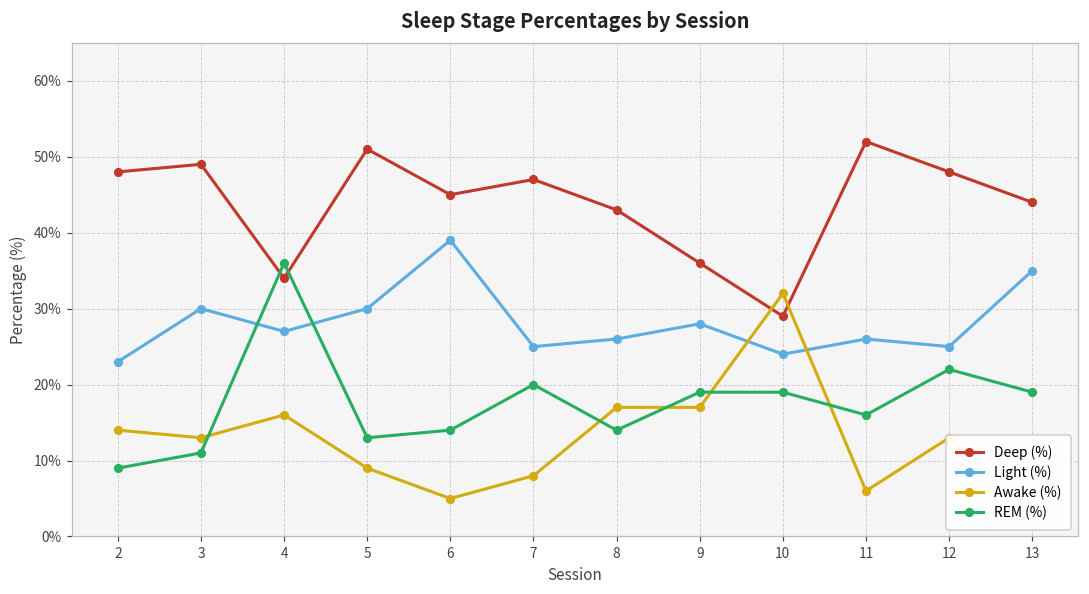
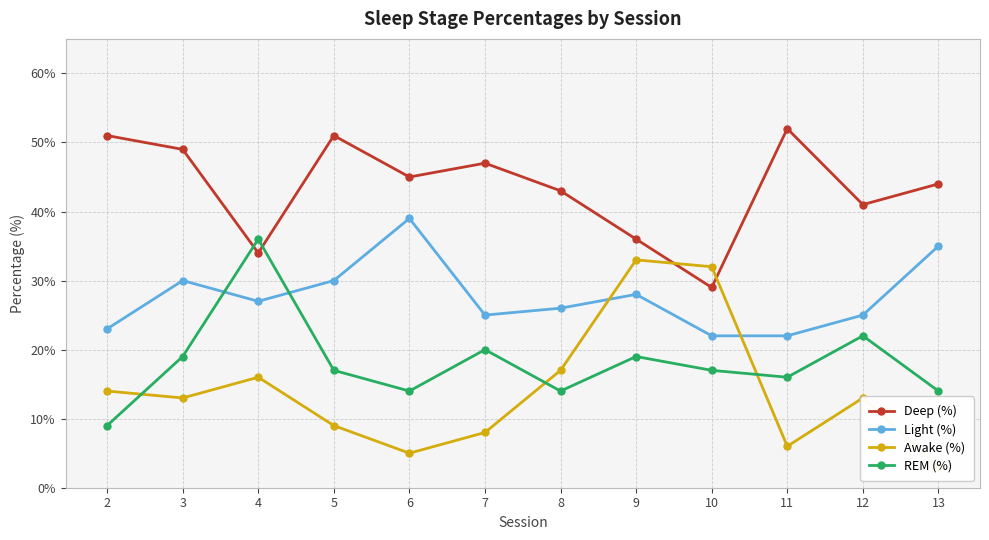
Deep (%), 2: 48% -> 51%
REM (%), 3: 11% -> 19%
REM (%), 5: 13% -> 17%
Awake (%), 9: 17% -> 33%
Light (%), 10: 24% -> 22%
REM (%), 10: 19% -> 17%
Light (%), 11: 26% -> 22%
Deep (%), 12: 48% -> 41%
REM (%), 13: 19% -> 14%
